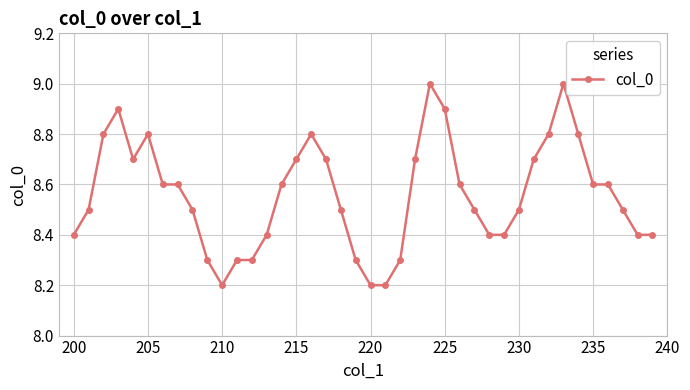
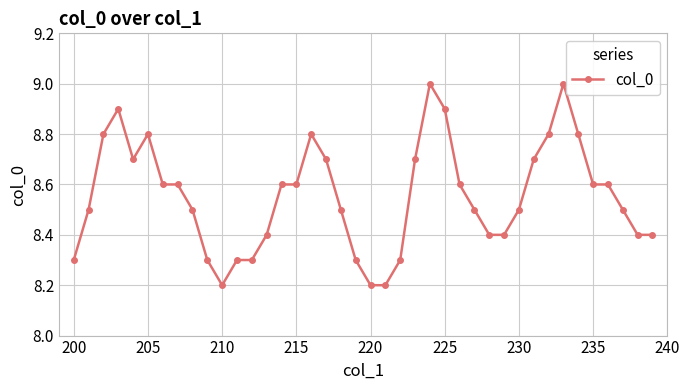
200: 8.4 -> 8.3
215: 8.7 -> 8.6
